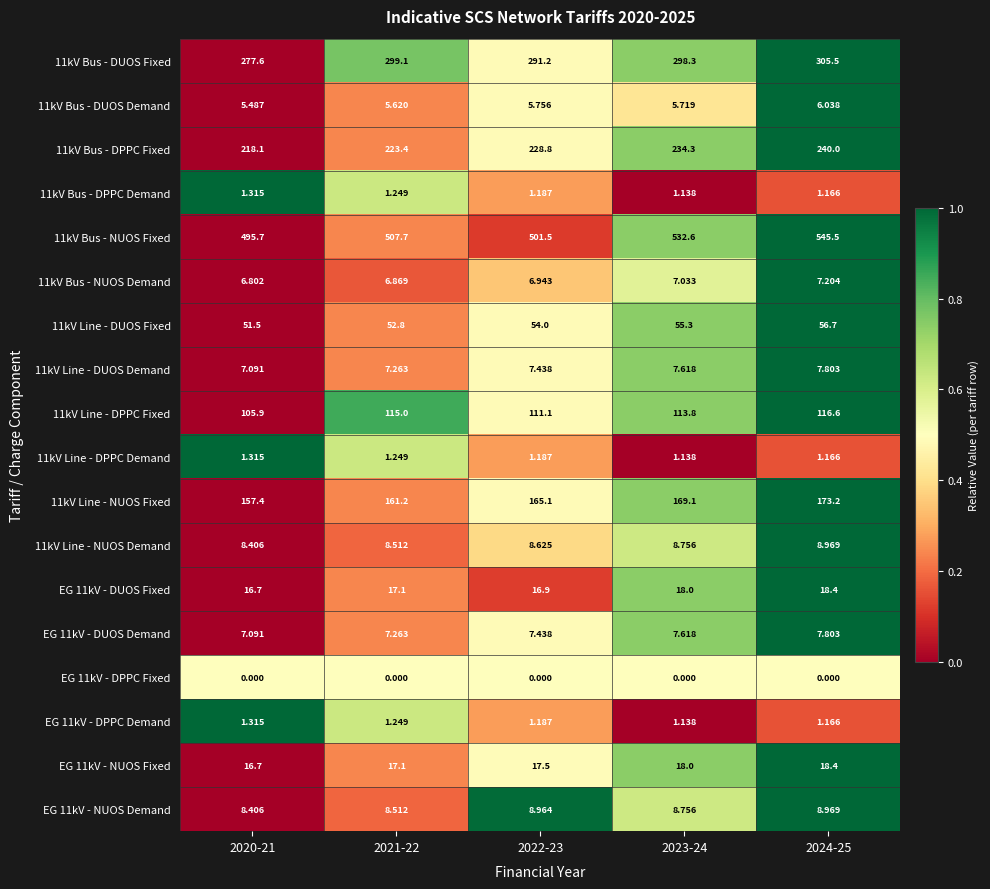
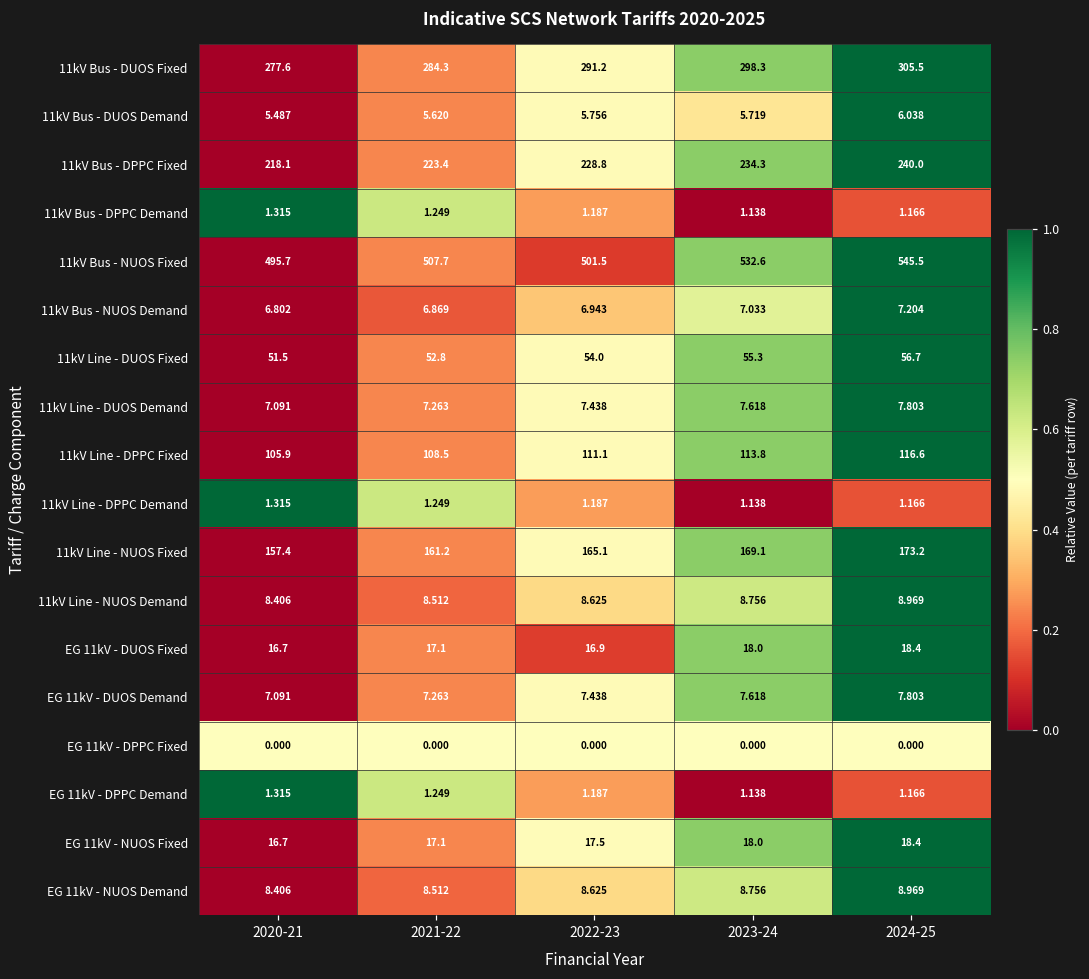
11kV Bus - DUOS Fixed, 2021-22: 299.1 -> 284.3
11kV Line - DPPC Fixed, 2021-22: 115.0 -> 108.5
EG 11kV - NUOS Demand, 2022-23: 8.964 -> 8.625
